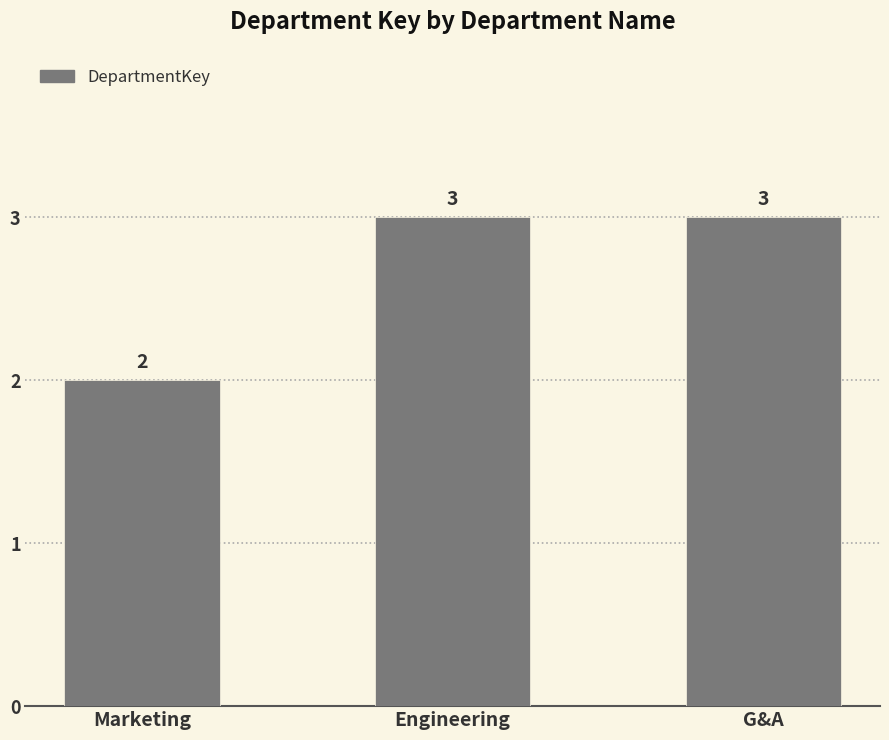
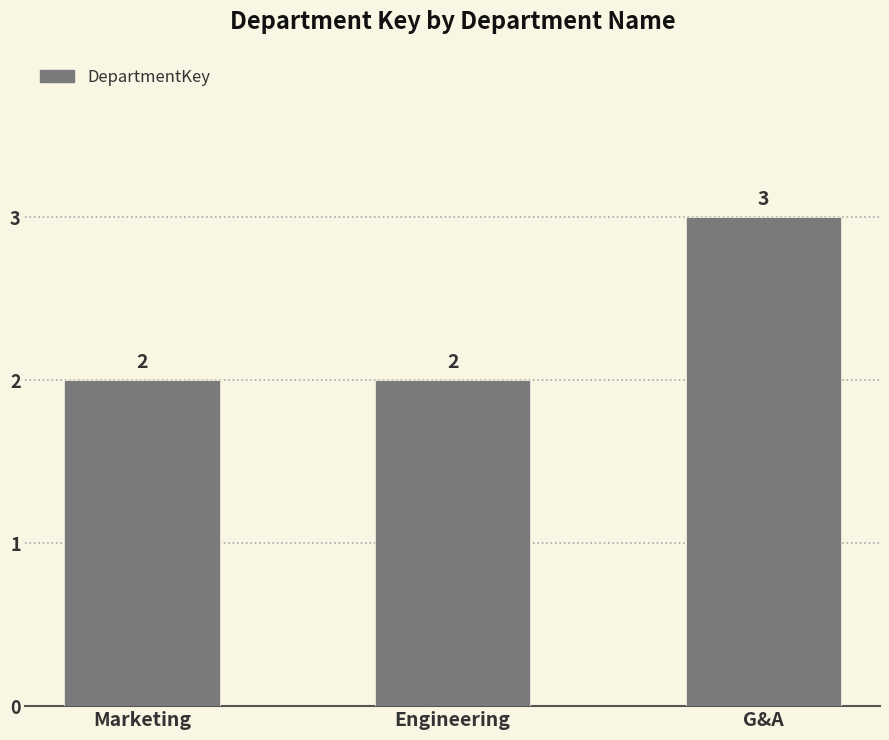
Engineering: 3 -> 2
